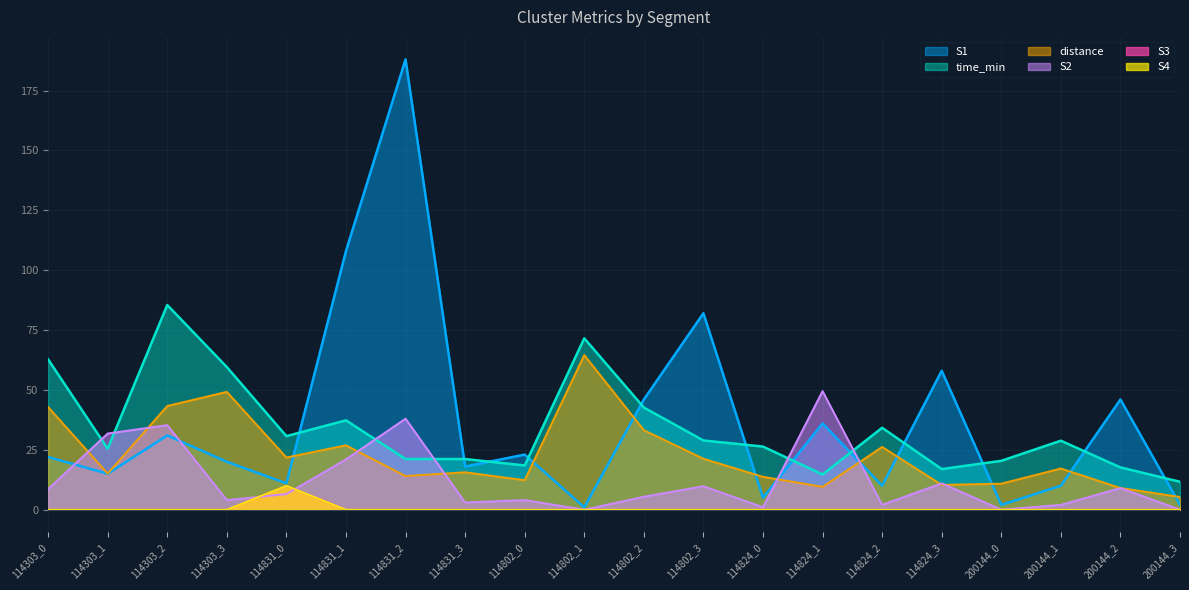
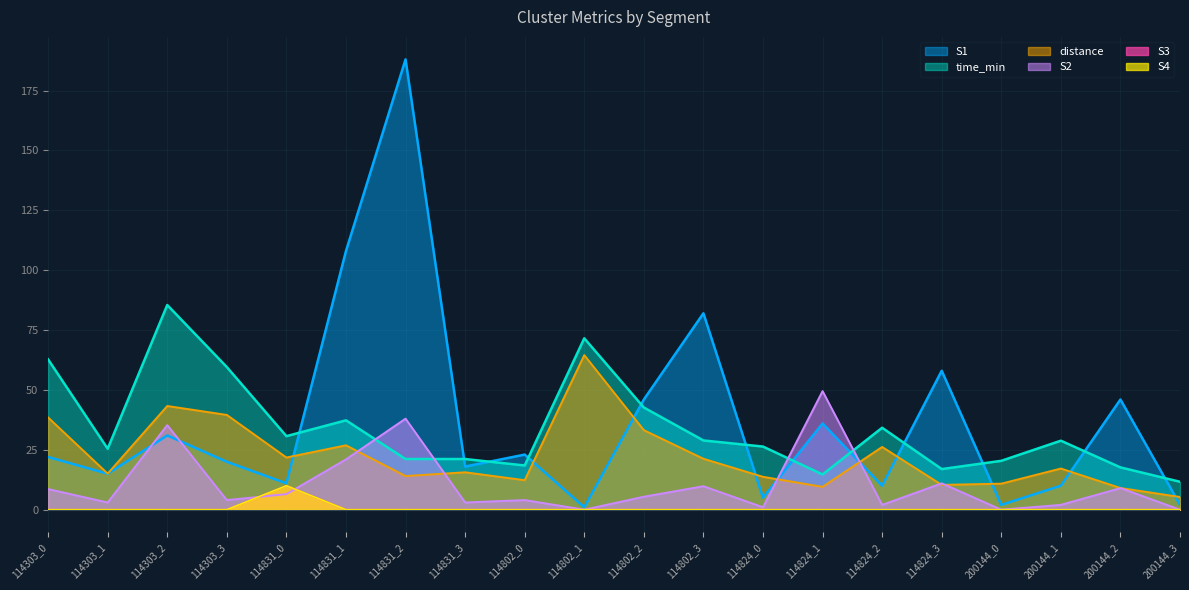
distance, 114303_0: 43 -> 38
S2, 114303_1: 32 -> 3
distance, 114303_3: 49 -> 40
